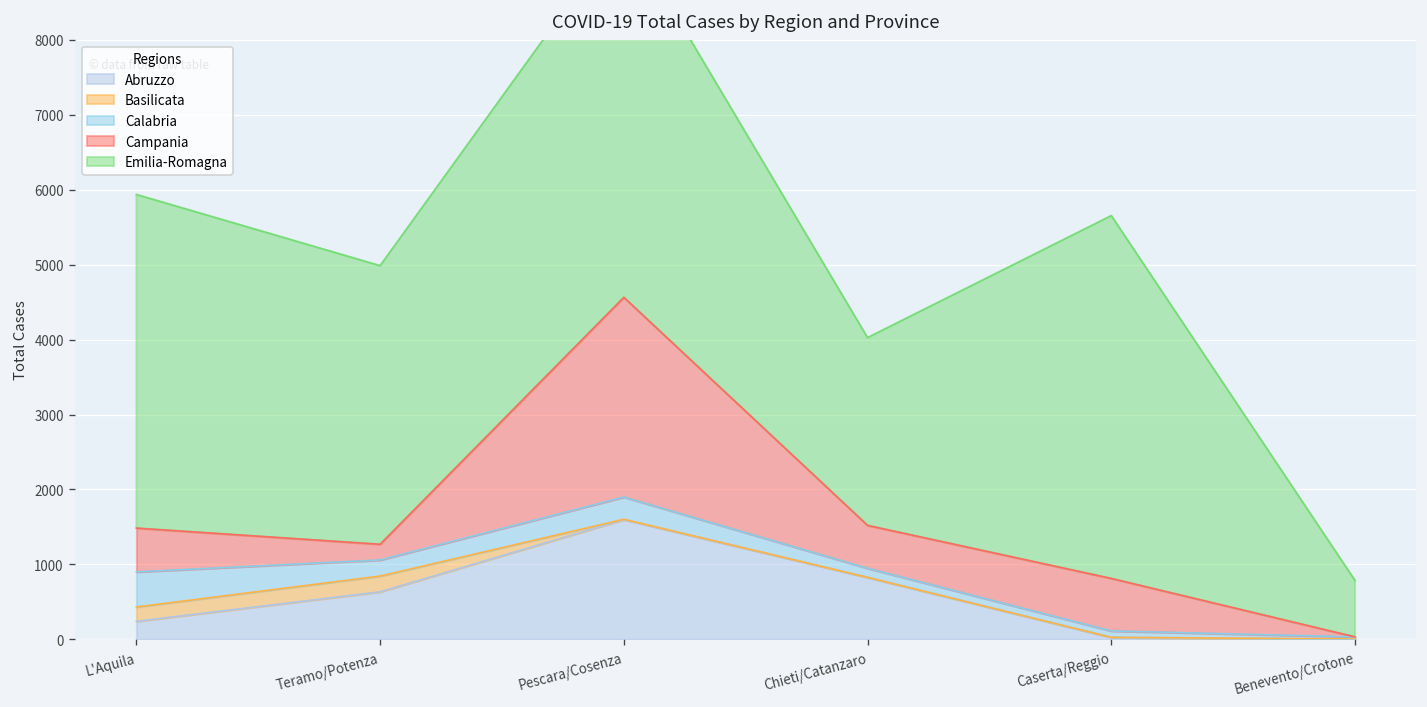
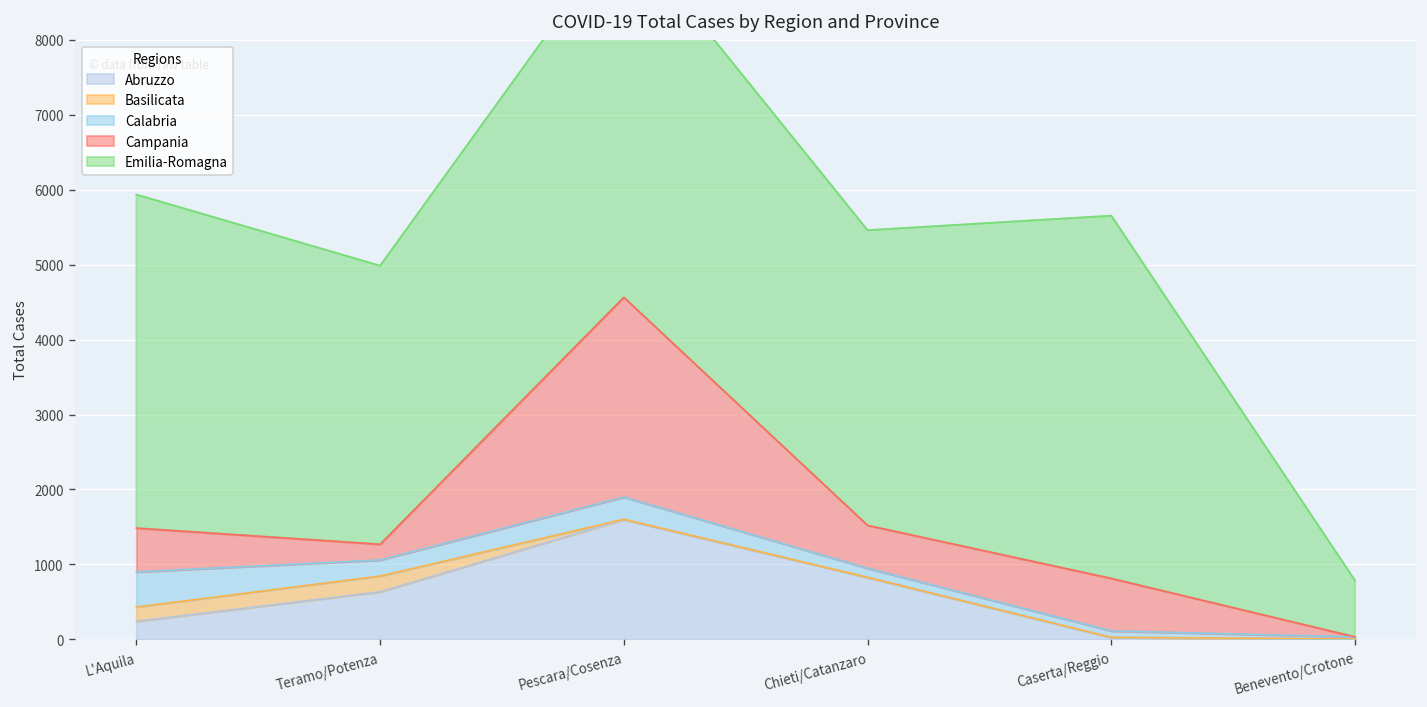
Emilia-Romagna, Chieti/Catanzaro: 2500 -> 3900
